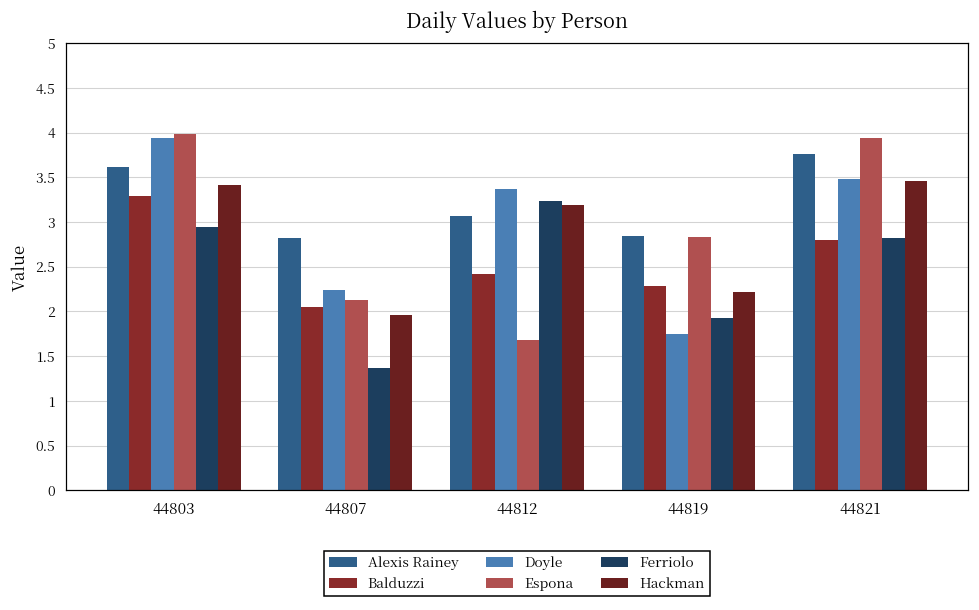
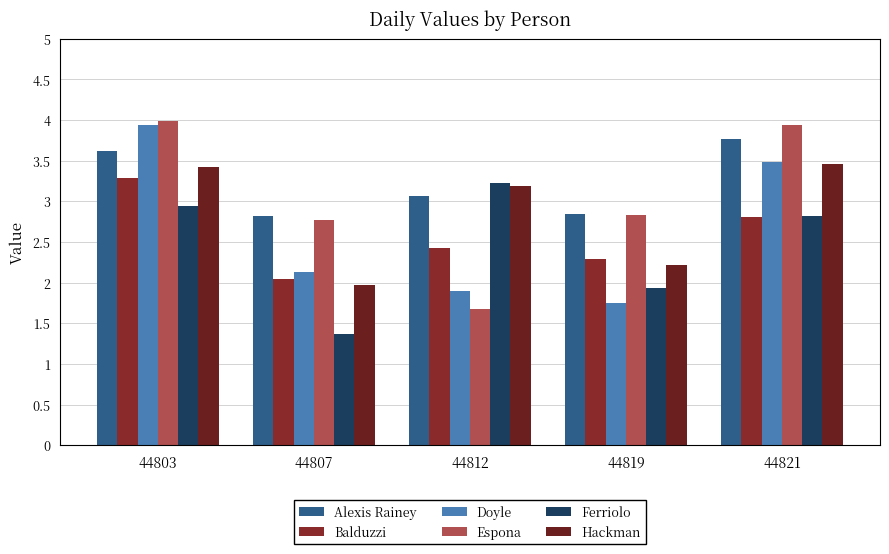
Doyle, 44807: 2.2 -> 2.1
Espona, 44807: 2.1 -> 2.8
Doyle, 44812: 3.4 -> 1.9
